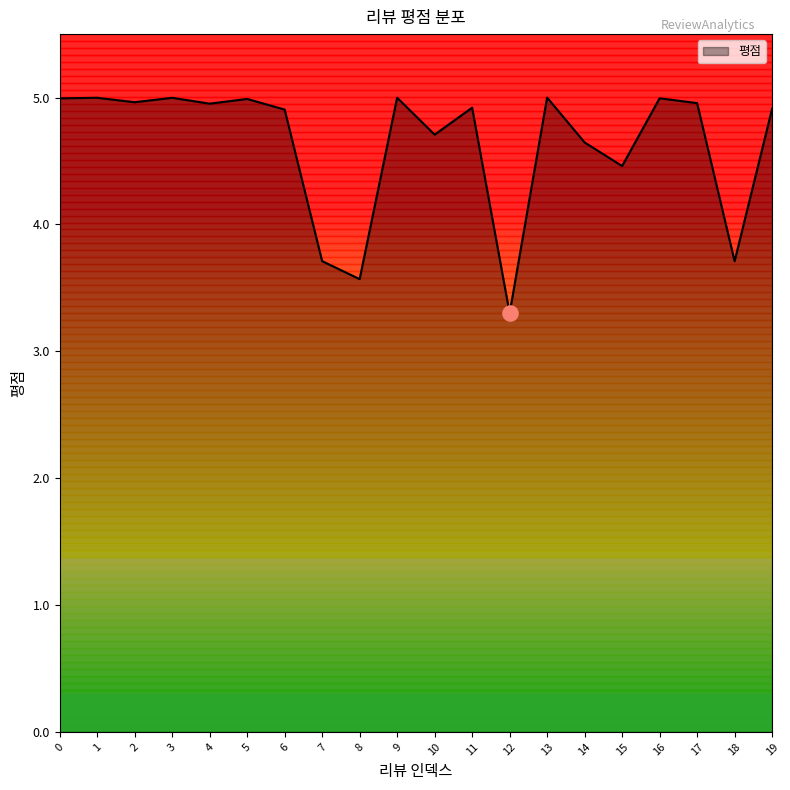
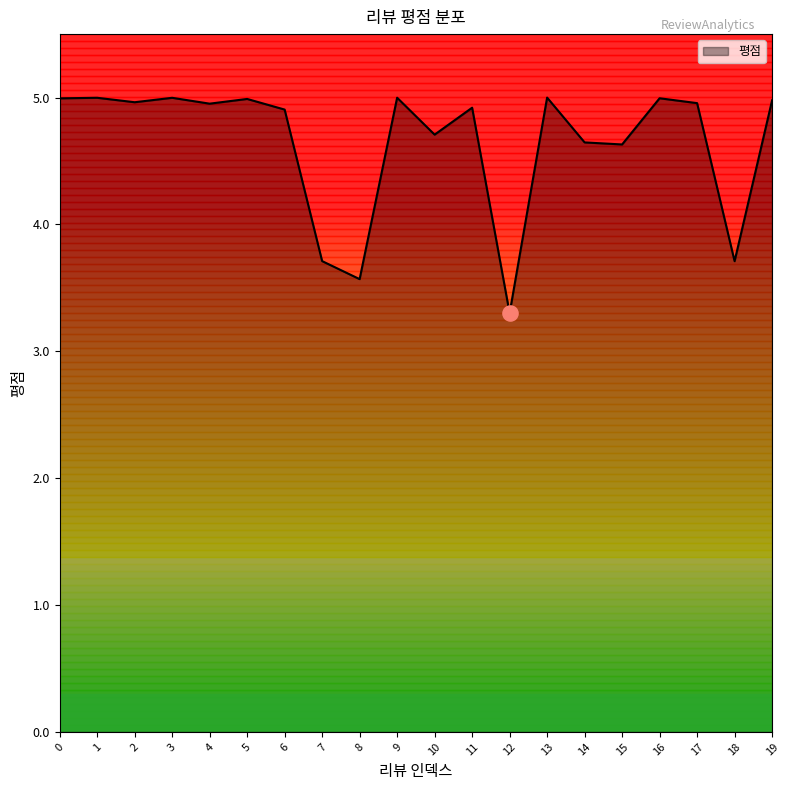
평점, 15: 4.46 -> 4.63
평점, 19: 4.91 -> 4.98
